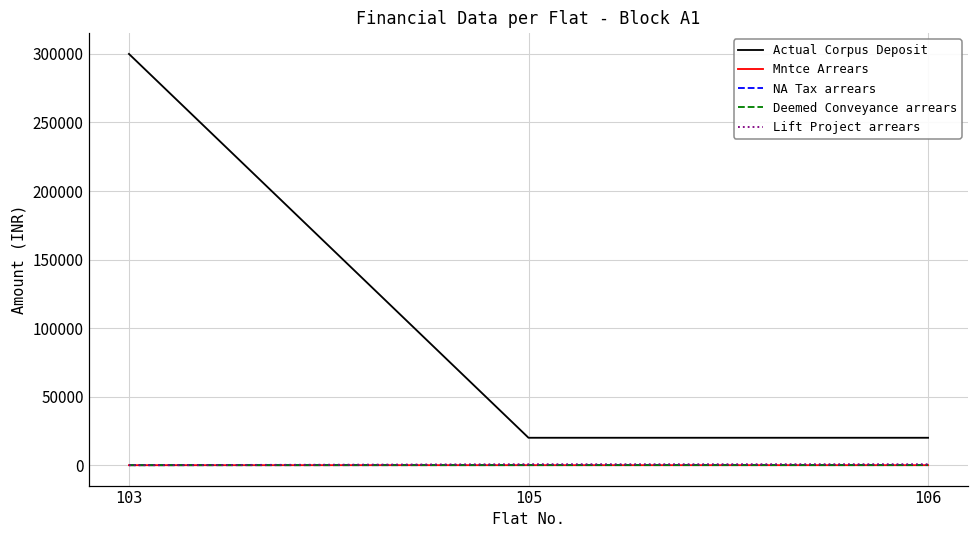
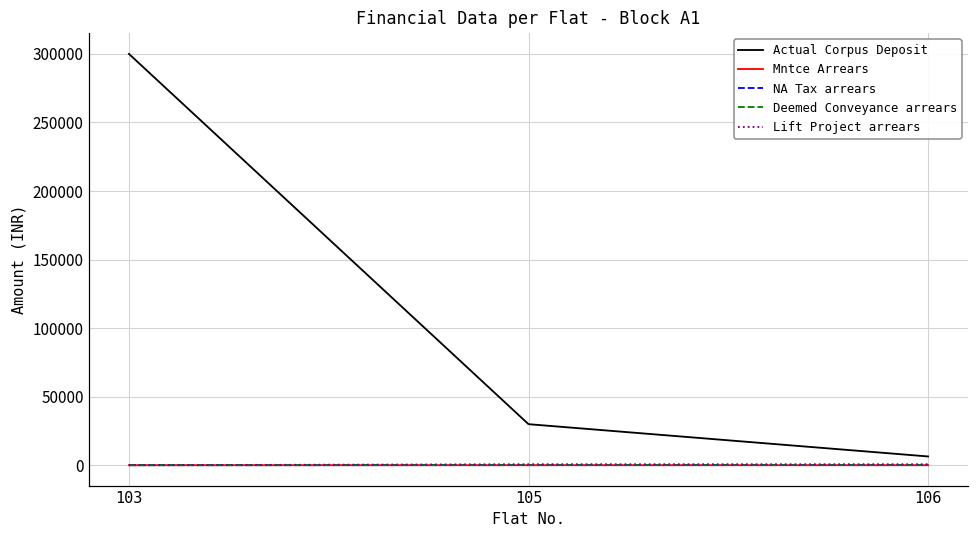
Actual Corpus Deposit, 105: 20000 -> 30000
Actual Corpus Deposit, 106: 20000 -> 6000
